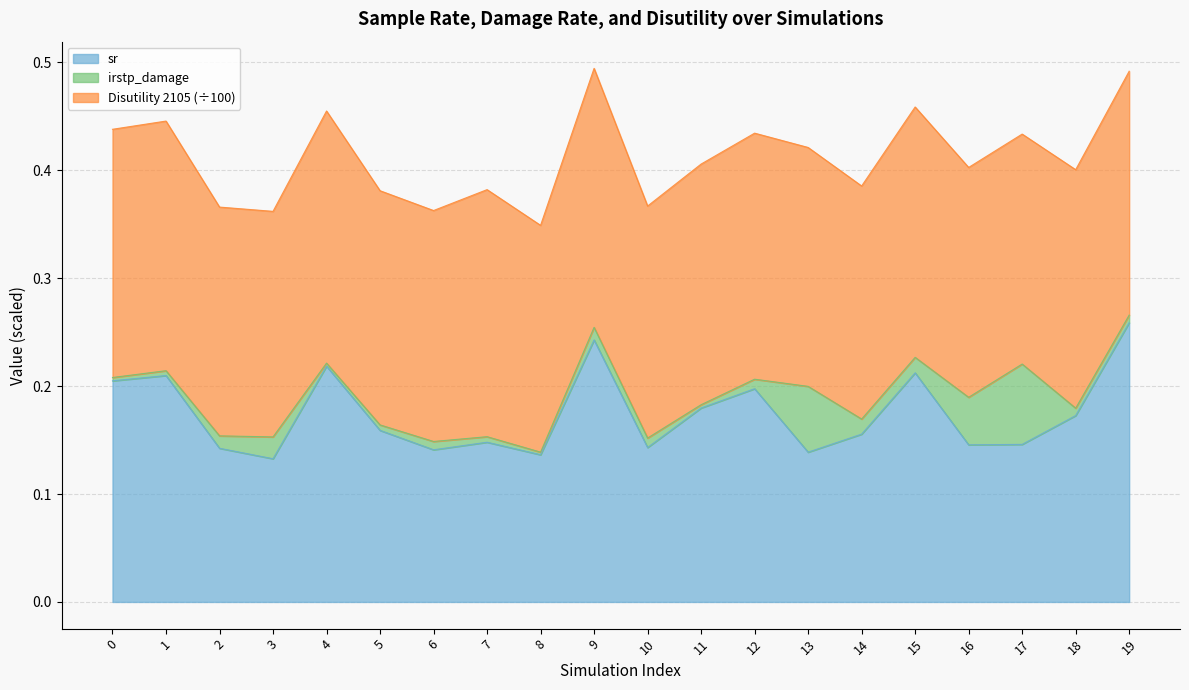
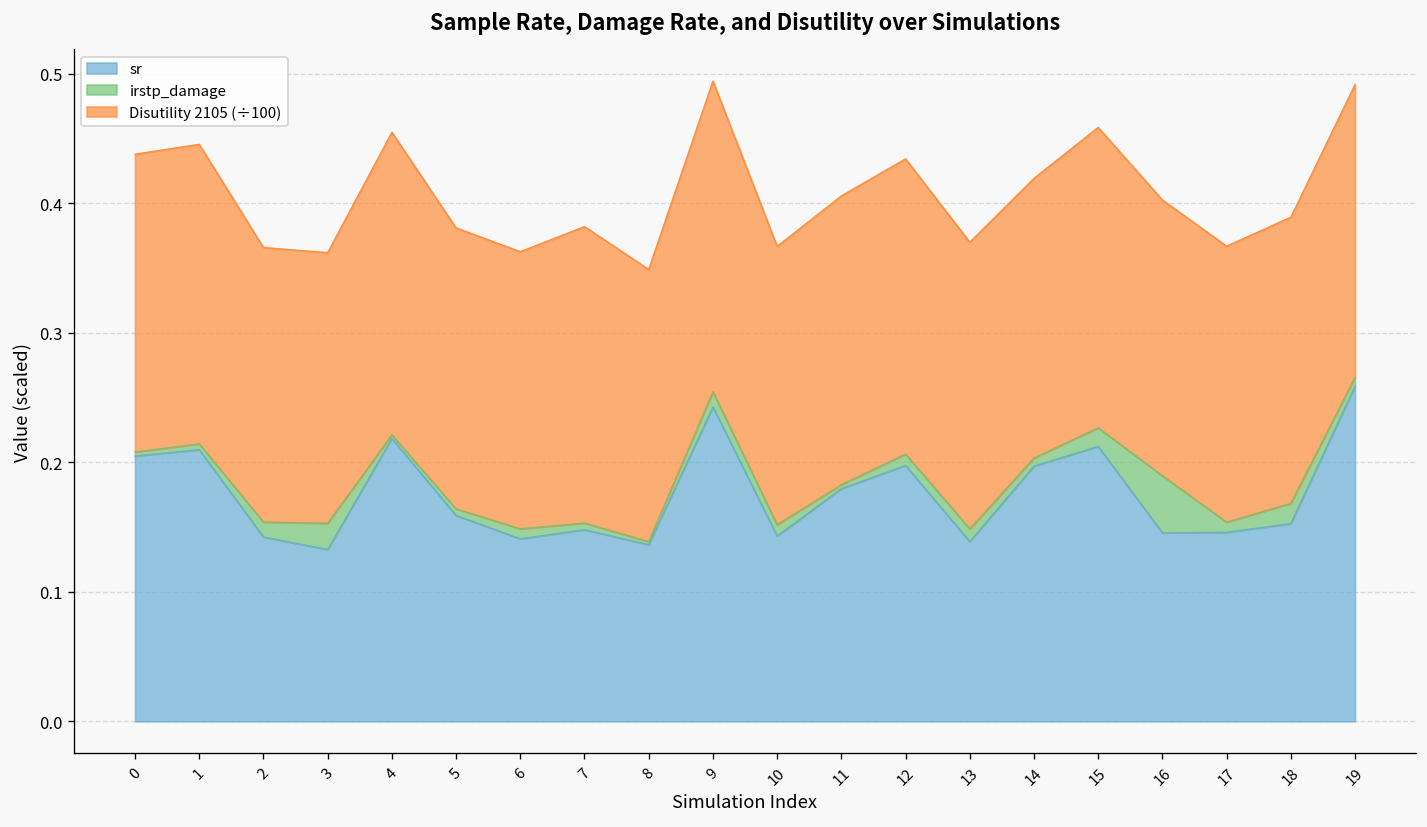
irstp_damage, 13: 0.061 -> 0.010
sr, 14: 0.156 -> 0.197
irstp_damage, 14: 0.014 -> 0.006
irstp_damage, 17: 0.074 -> 0.008
sr, 18: 0.173 -> 0.153
irstp_damage, 18: 0.007 -> 0.016
